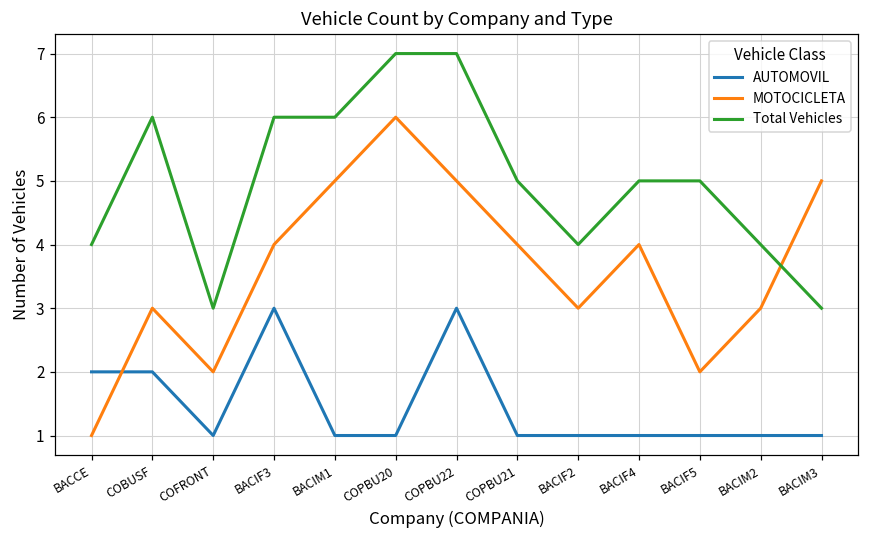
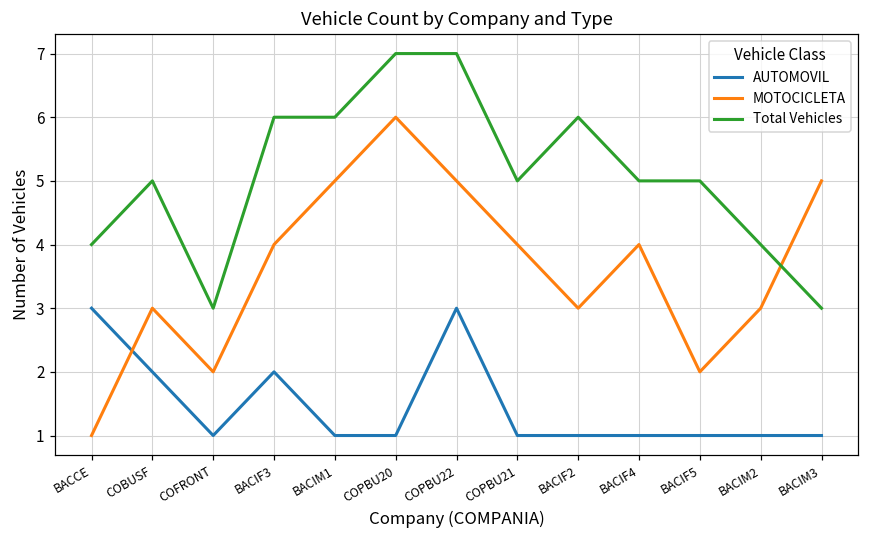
AUTOMOVIL, BACCE: 2 -> 3
Total Vehicles, COBUSF: 6 -> 5
AUTOMOVIL, BACIF3: 3 -> 2
Total Vehicles, BACIF2: 4 -> 6
